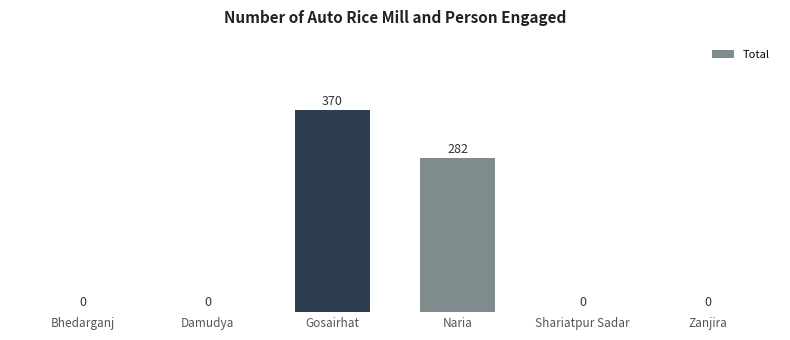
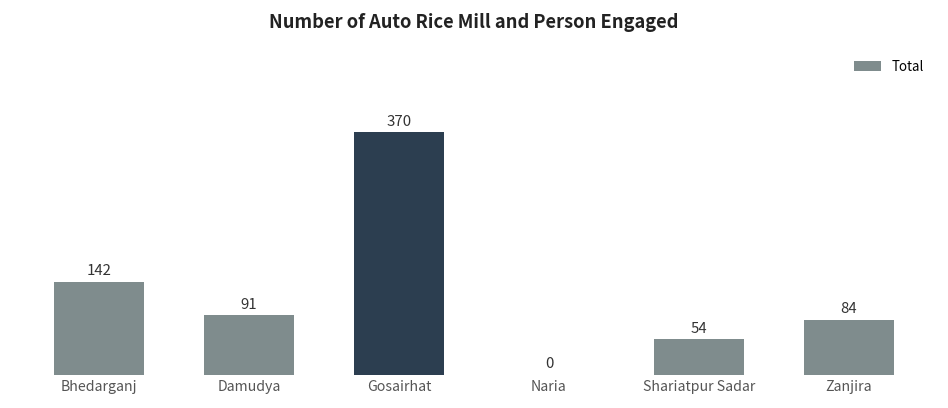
Bhedarganj: 0 -> 142
Damudya: 0 -> 91
Naria: 282 -> 0
Shariatpur Sadar: 0 -> 54
Zanjira: 0 -> 84
